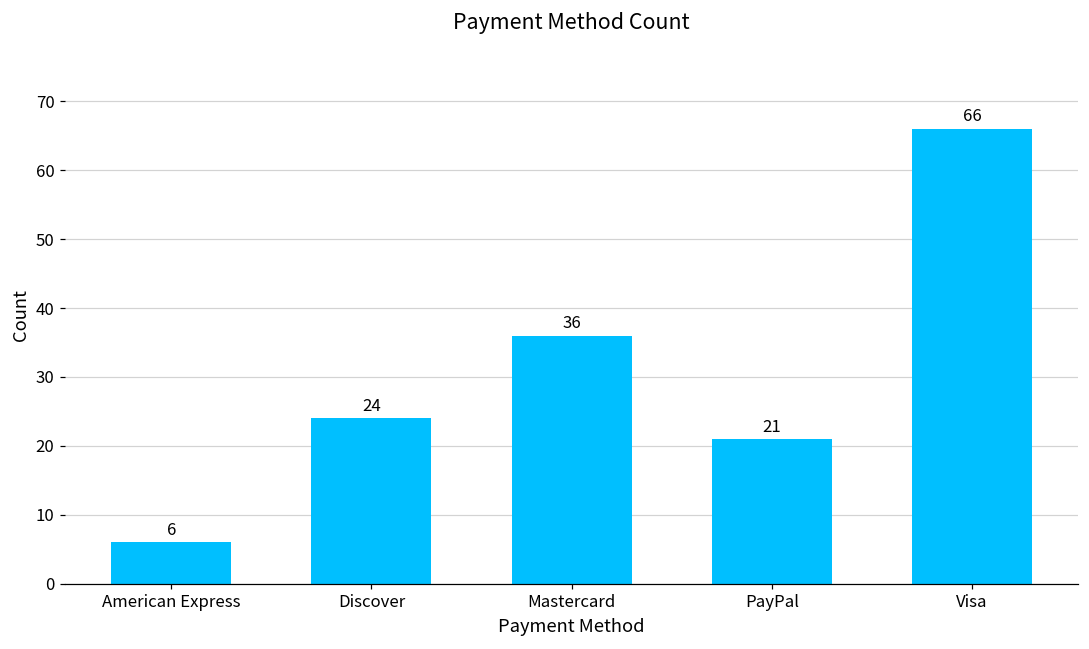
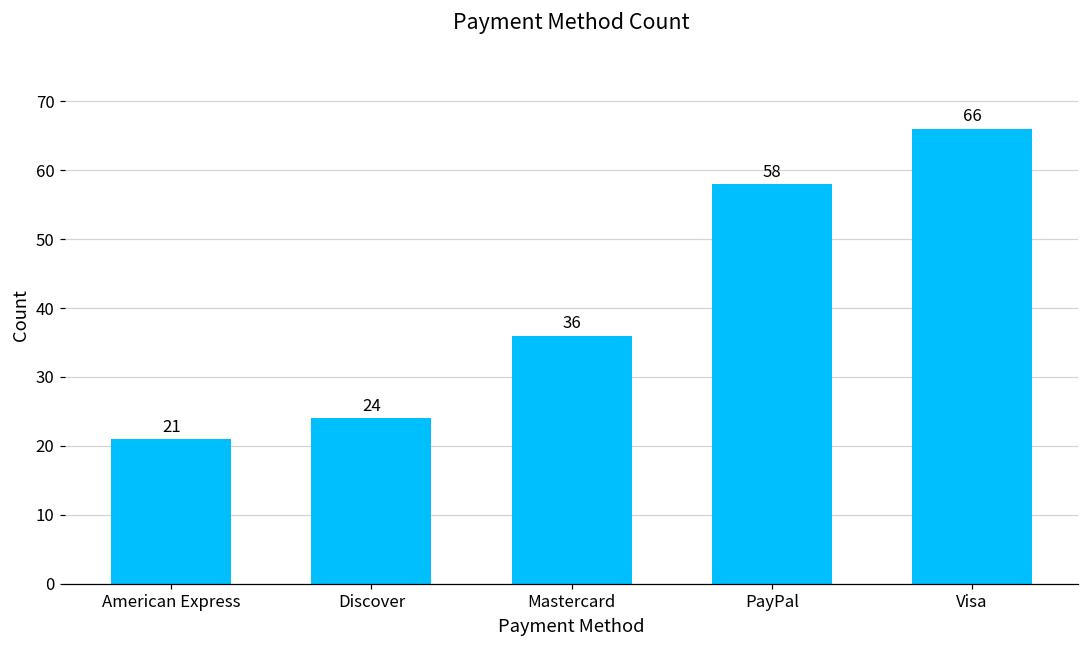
American Express: 6 -> 21
PayPal: 21 -> 58
